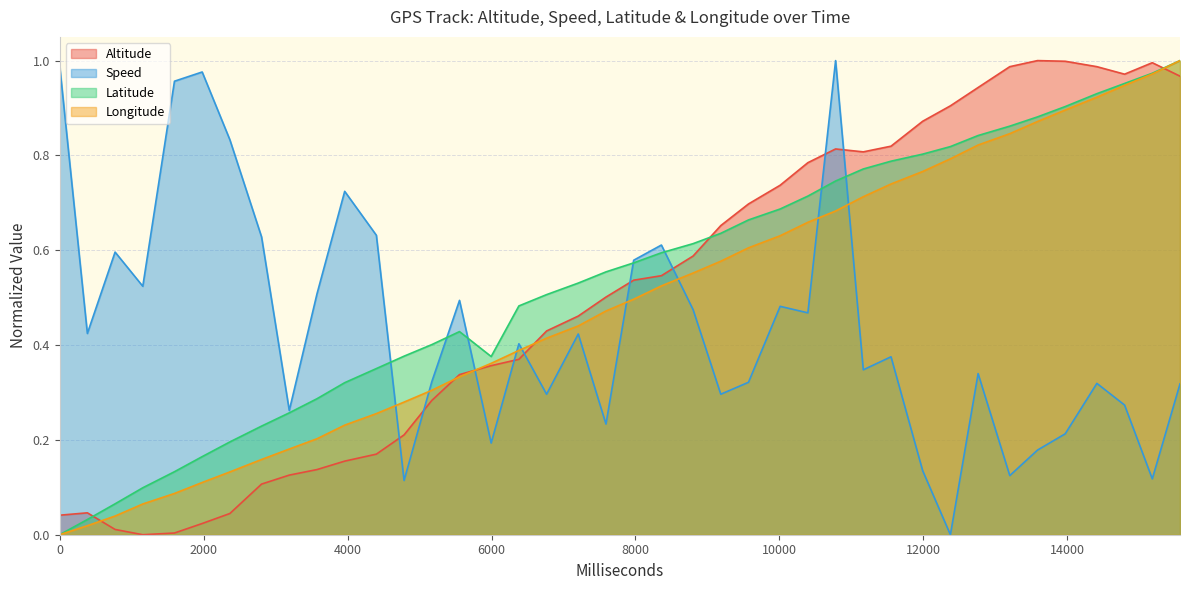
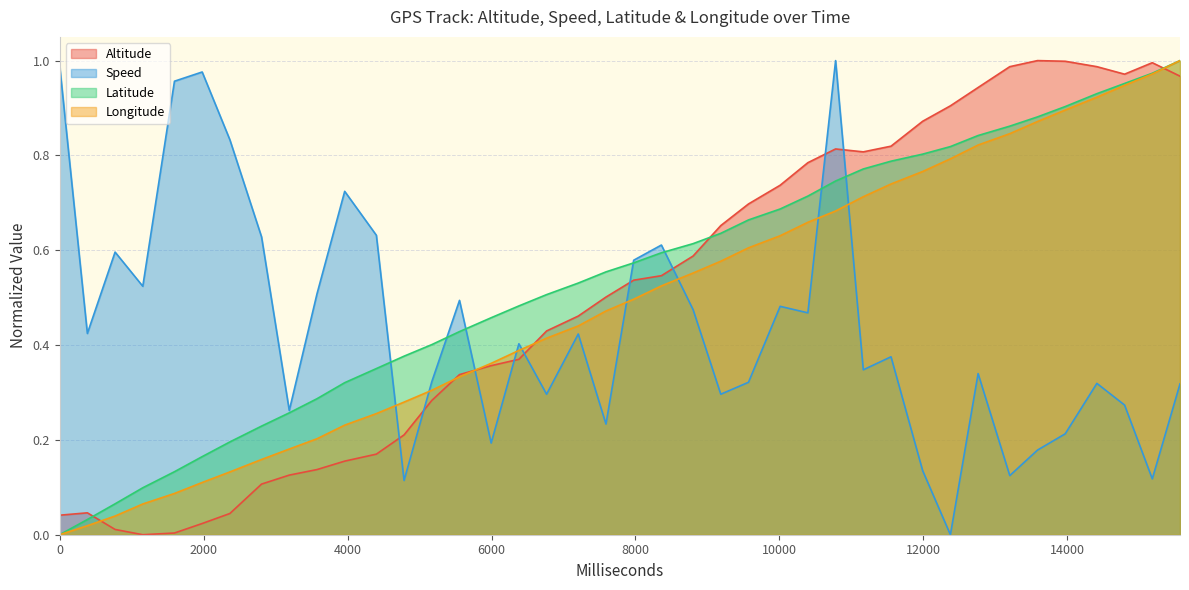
Latitude, 6000: 0.38 -> 0.46
